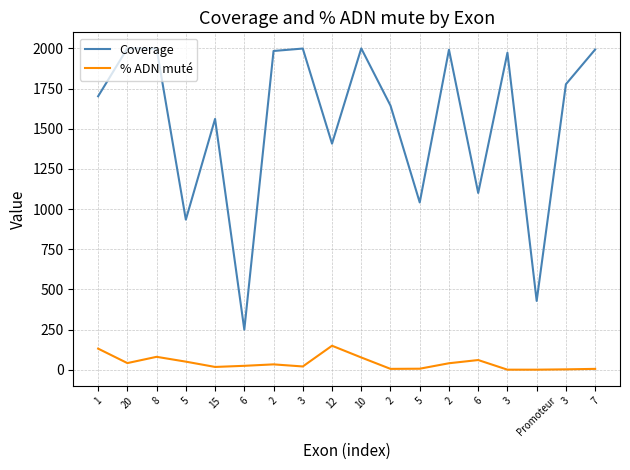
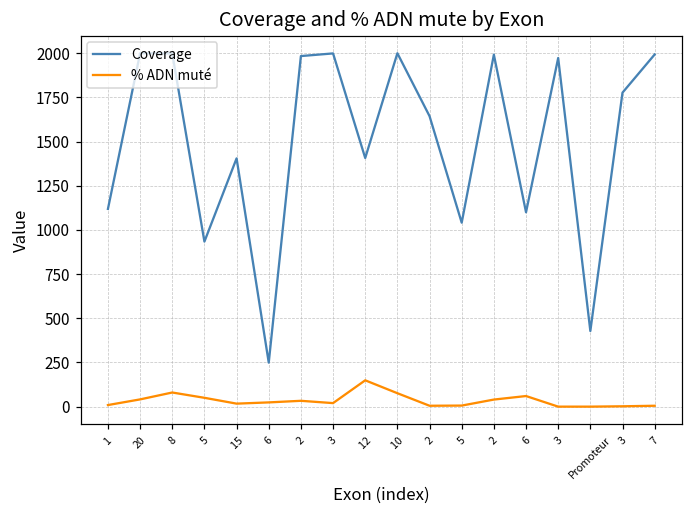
Coverage, 1: 1700 -> 1120
% ADN muté, 1: 130 -> 10
Coverage, 15: 1560 -> 1410
